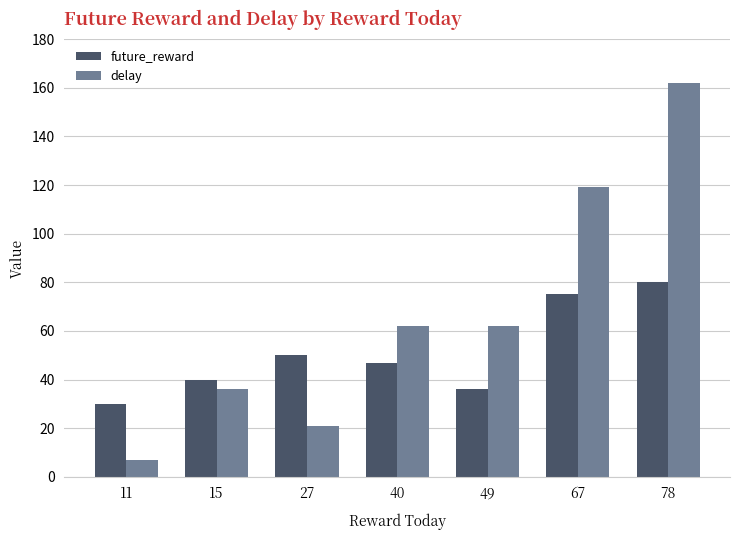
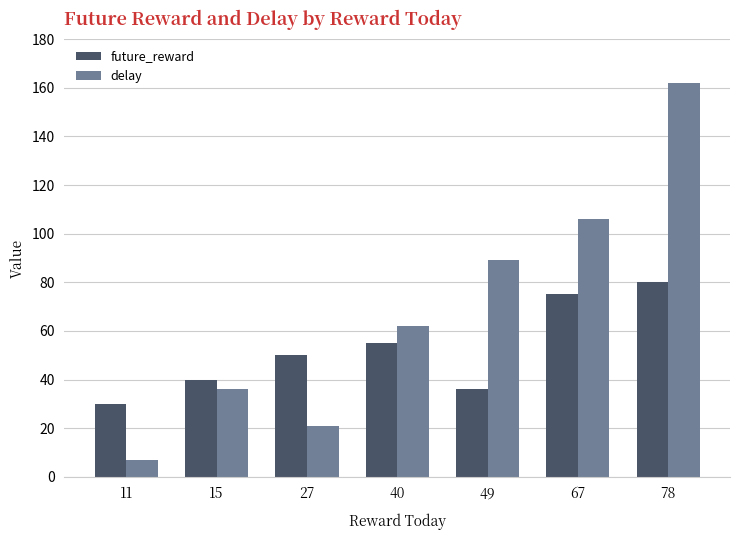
future_reward, 40: 47 -> 55
delay, 49: 62 -> 89
delay, 67: 119 -> 106
